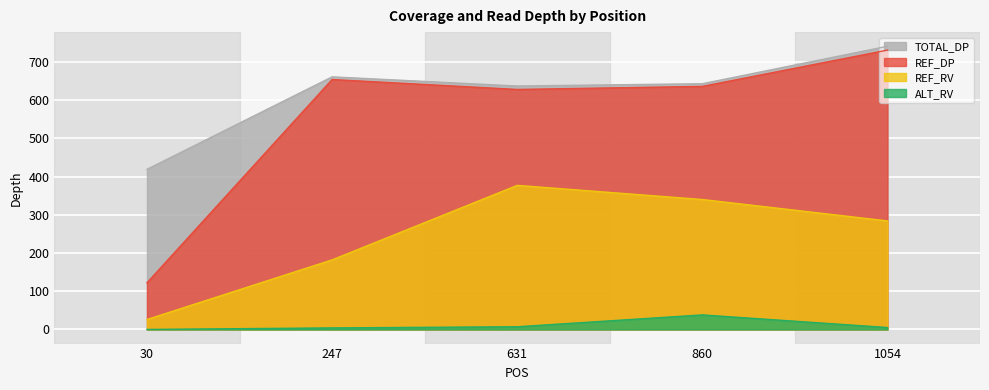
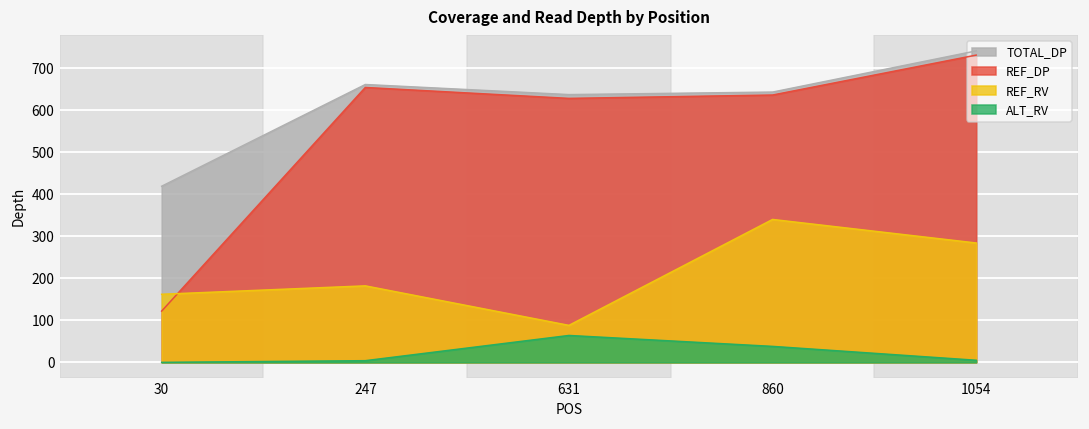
REF_RV, 30: 30 -> 160
REF_RV, 631: 380 -> 90
ALT_RV, 631: 10 -> 60
